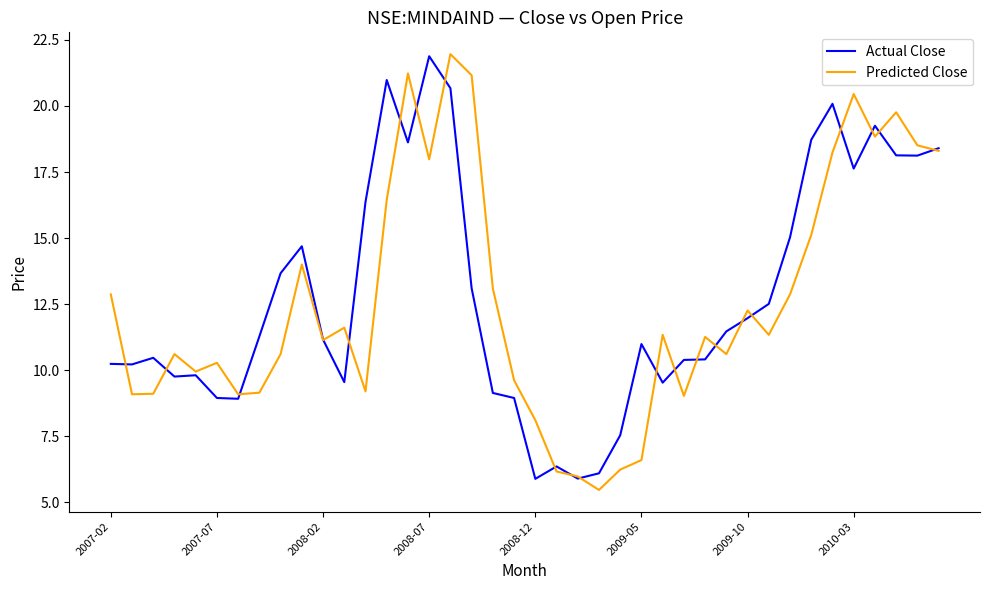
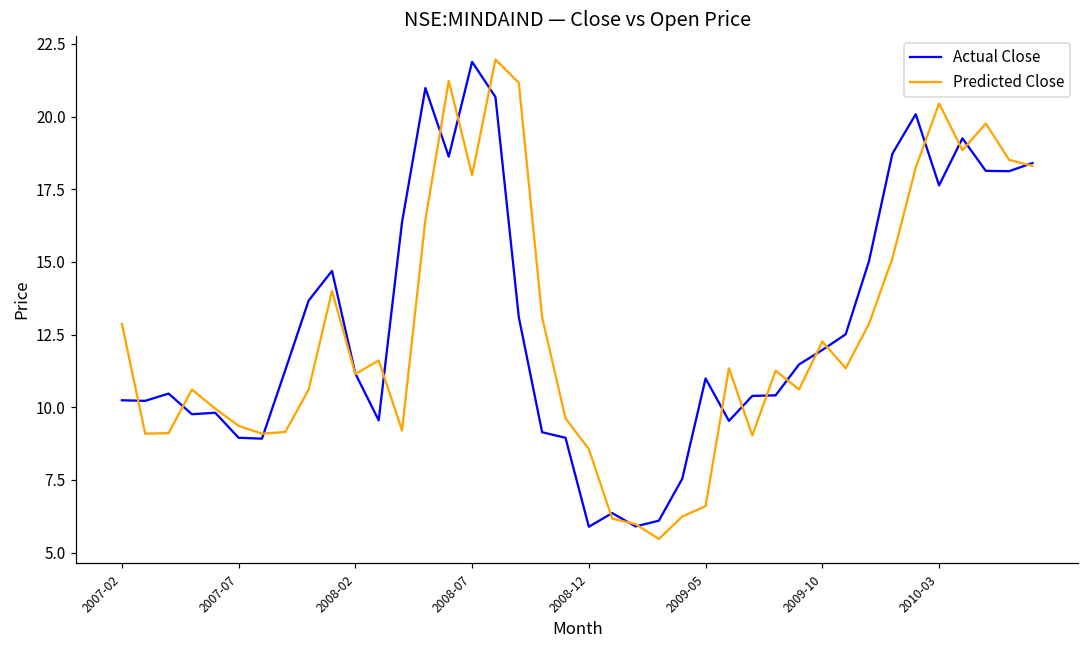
Predicted Close, 2007-07: 10.3 -> 9.4
Predicted Close, 2008-12: 8.1 -> 8.6
